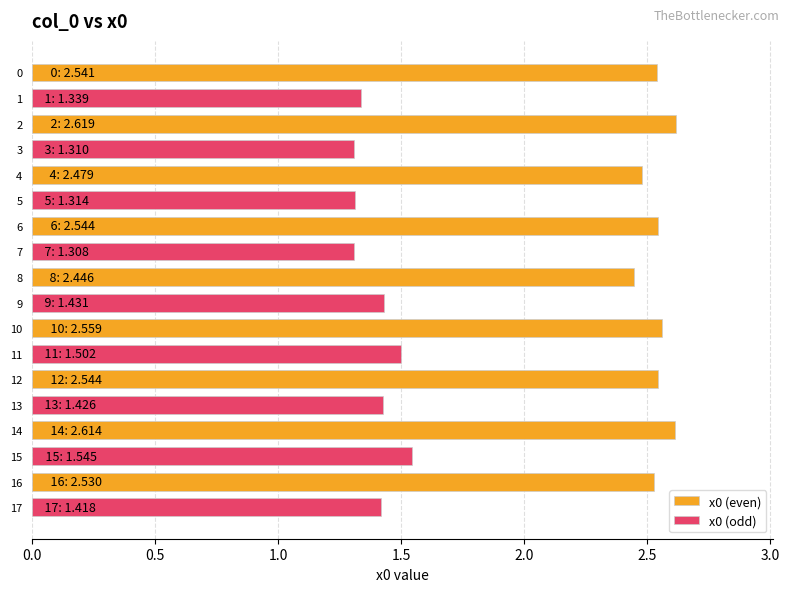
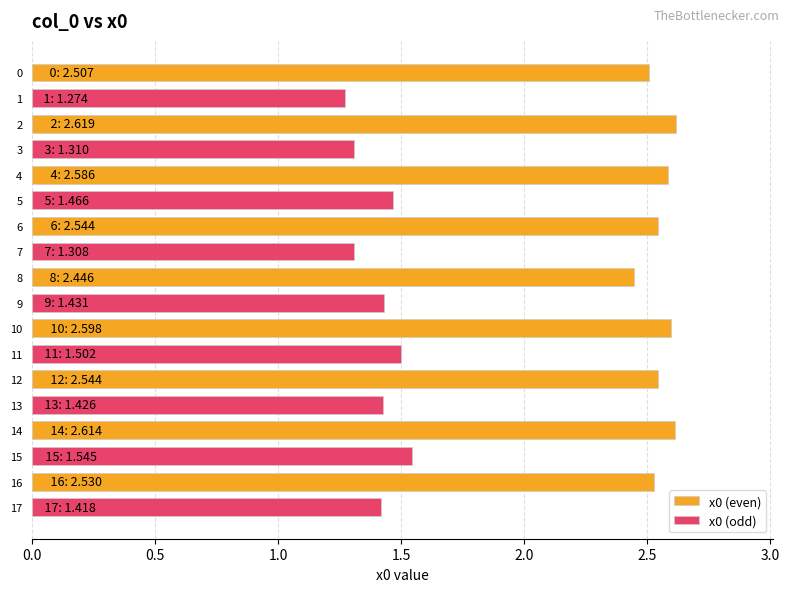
x0 (even), 0: 2.541 -> 2.507
x0 (odd), 1: 1.339 -> 1.274
x0 (even), 4: 2.479 -> 2.586
x0 (odd), 5: 1.314 -> 1.466
x0 (even), 10: 2.559 -> 2.598
